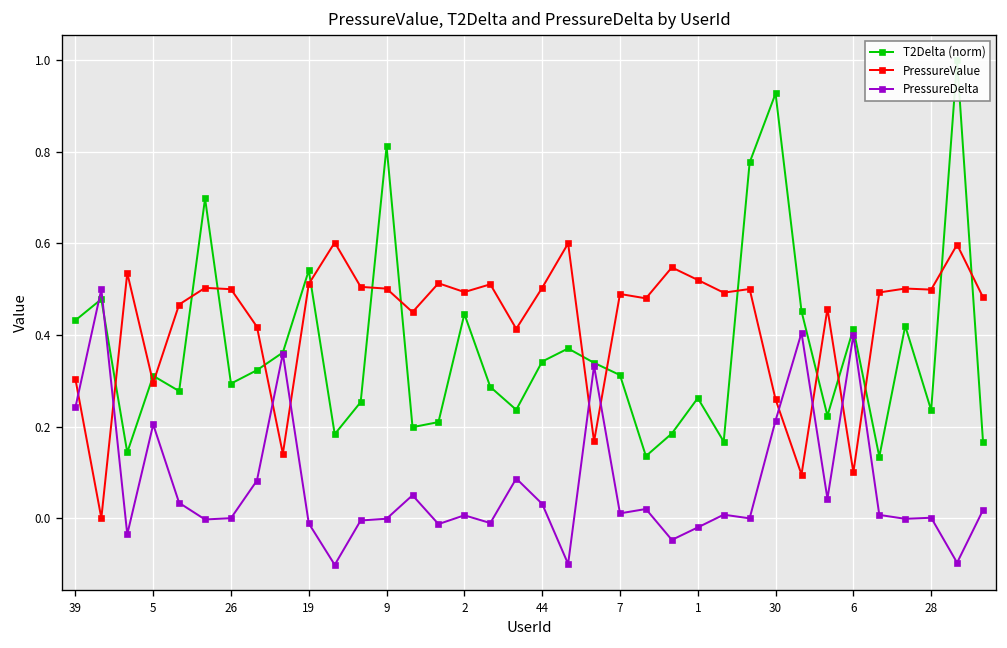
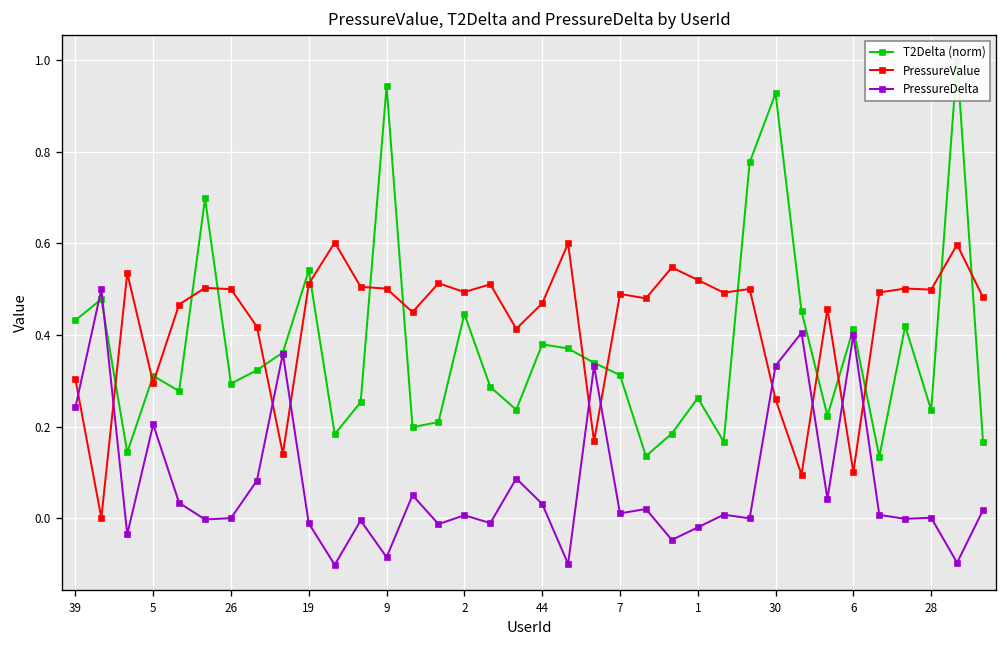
T2Delta (norm), 9: 0.81 -> 0.94
PressureDelta, 9: 0.00 -> -0.09
T2Delta (norm), 44: 0.34 -> 0.38
PressureValue, 44: 0.50 -> 0.47
PressureDelta, 30: 0.21 -> 0.33
